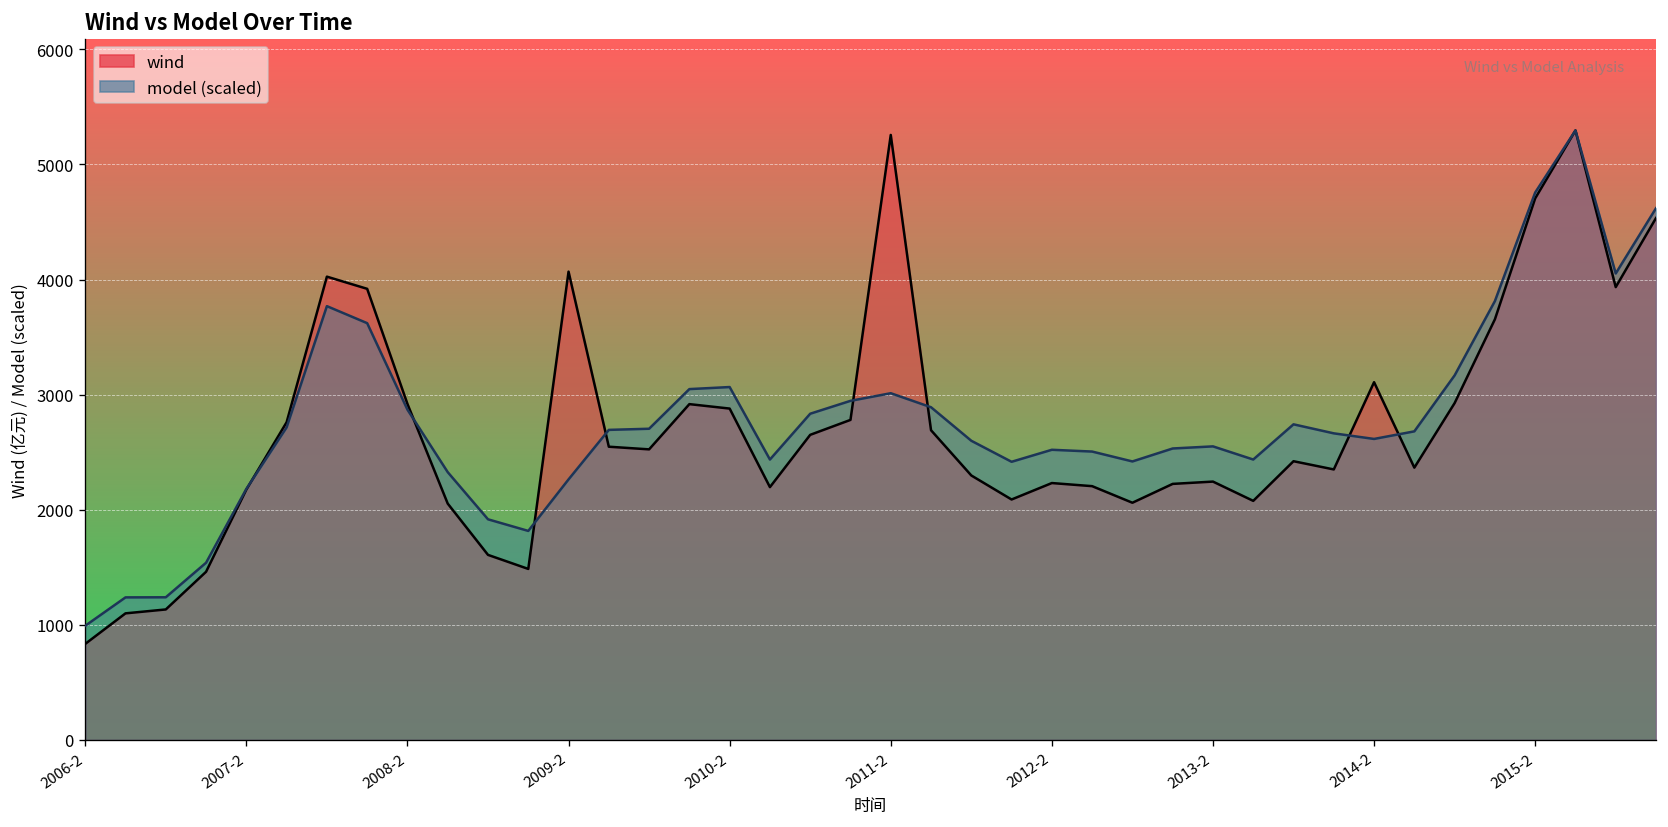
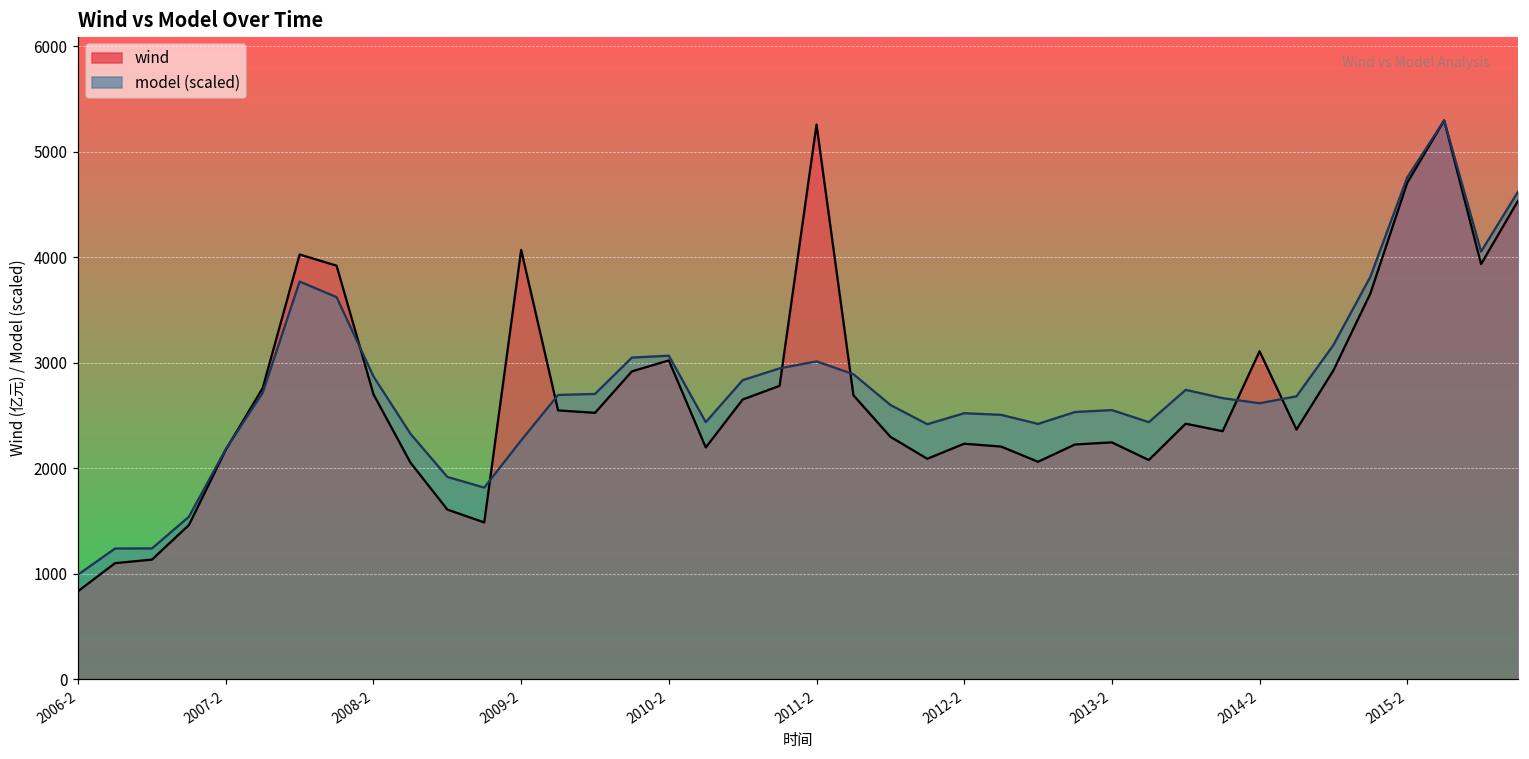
wind, 2008-2: 2900 -> 2700
wind, 2010-2: 2900 -> 3000
